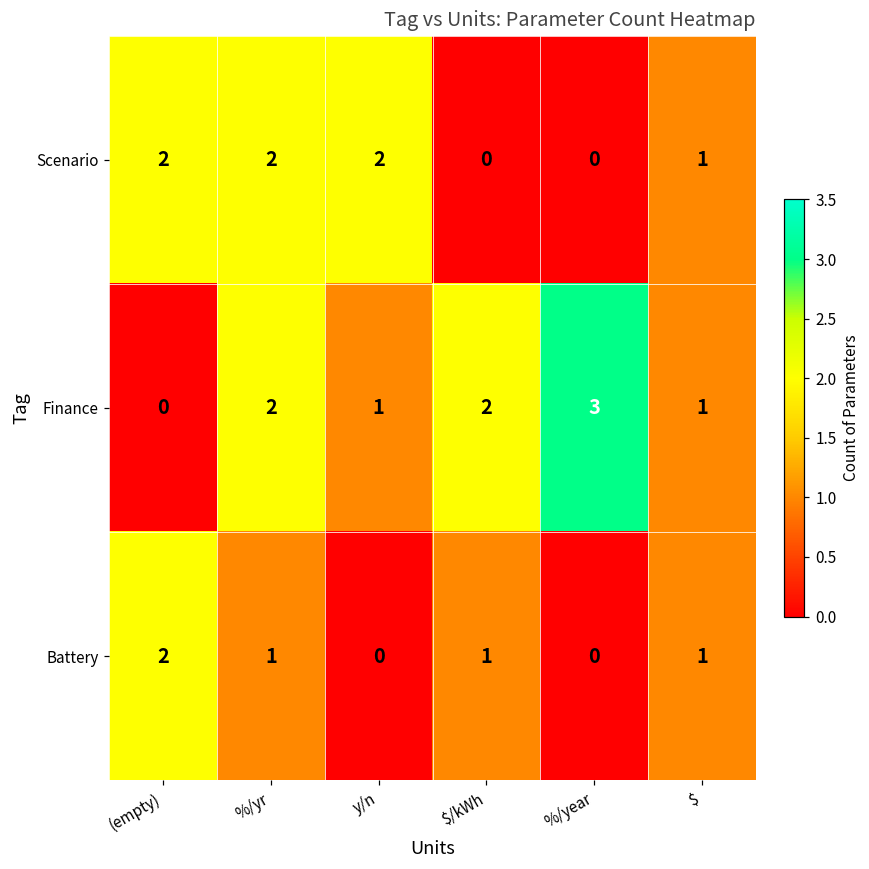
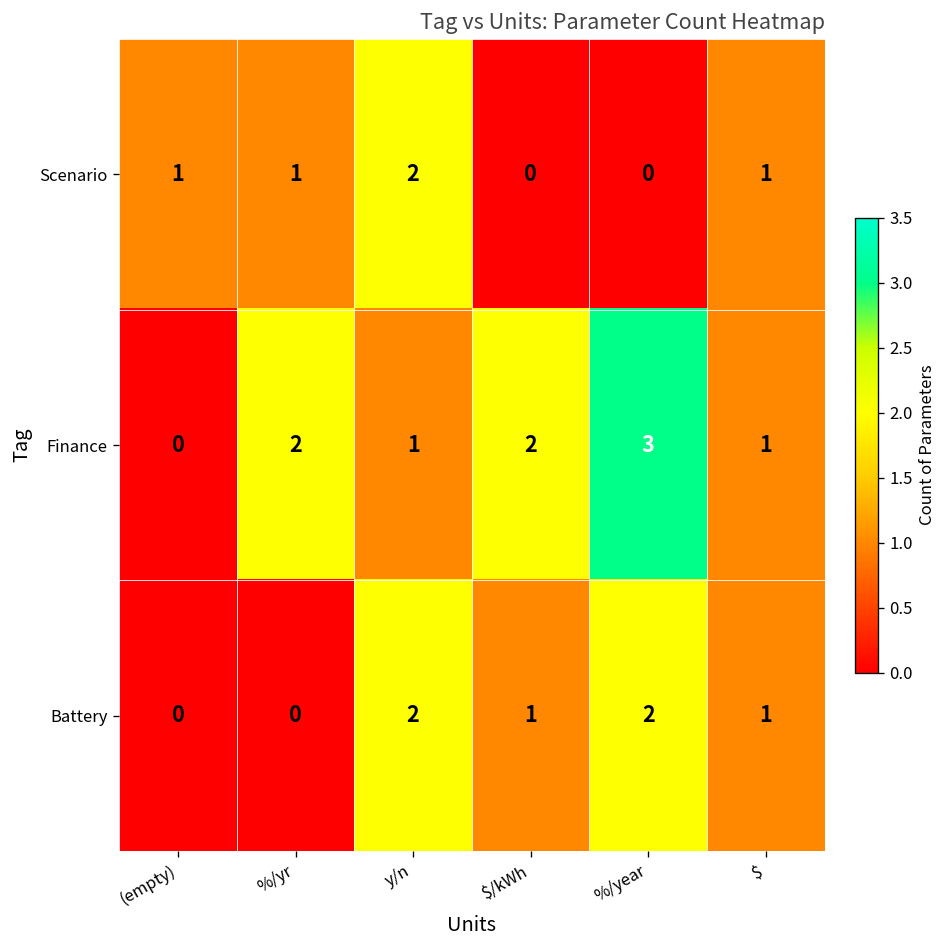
Scenario, (empty): 2 -> 1
Scenario, %/yr: 2 -> 1
Battery, (empty): 2 -> 0
Battery, %/yr: 1 -> 0
Battery, y/n: 0 -> 2
Battery, %/year: 0 -> 2
